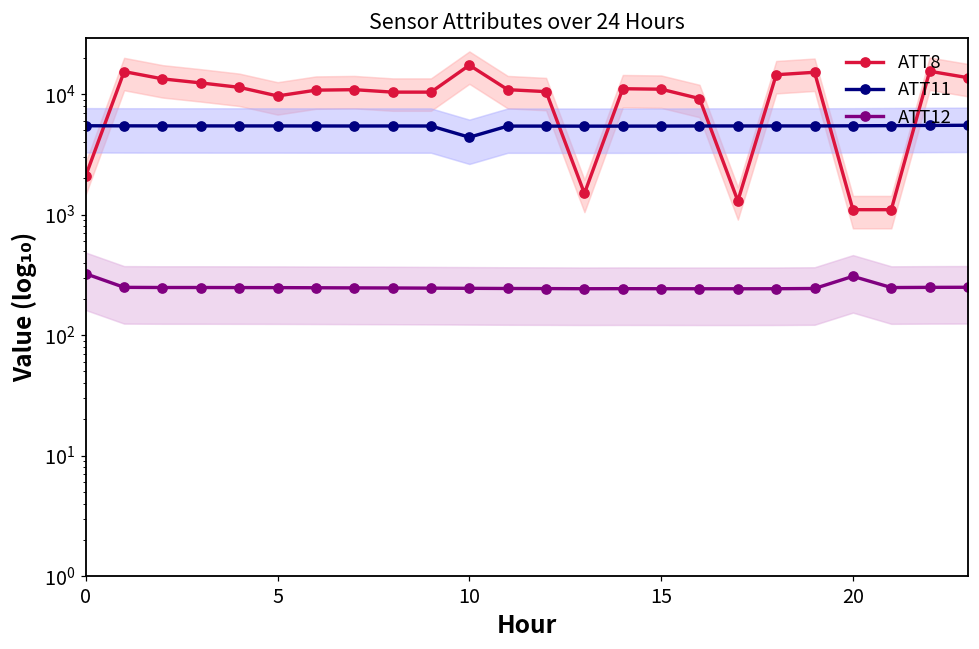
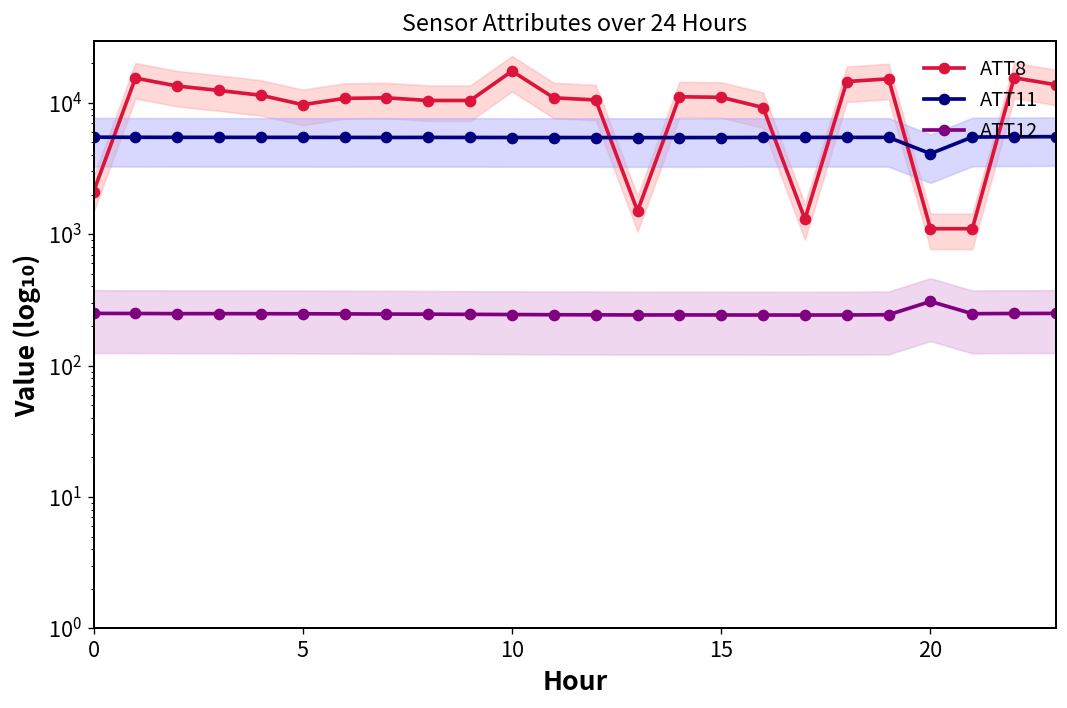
ATT12, 0: 320 -> 250
ATT11, 10: 4400 -> 5000
ATT11, 20: 5000 -> 4100
